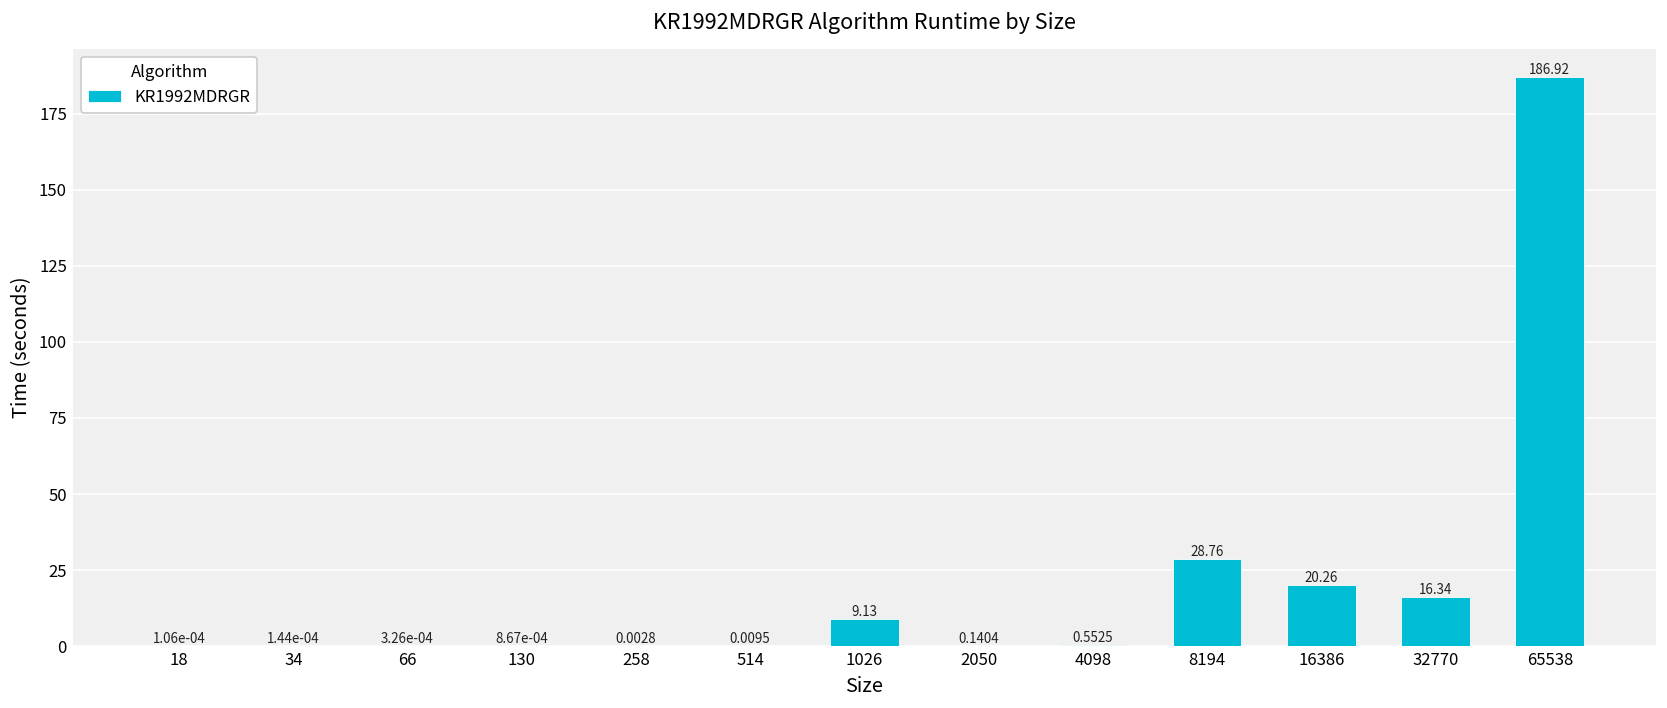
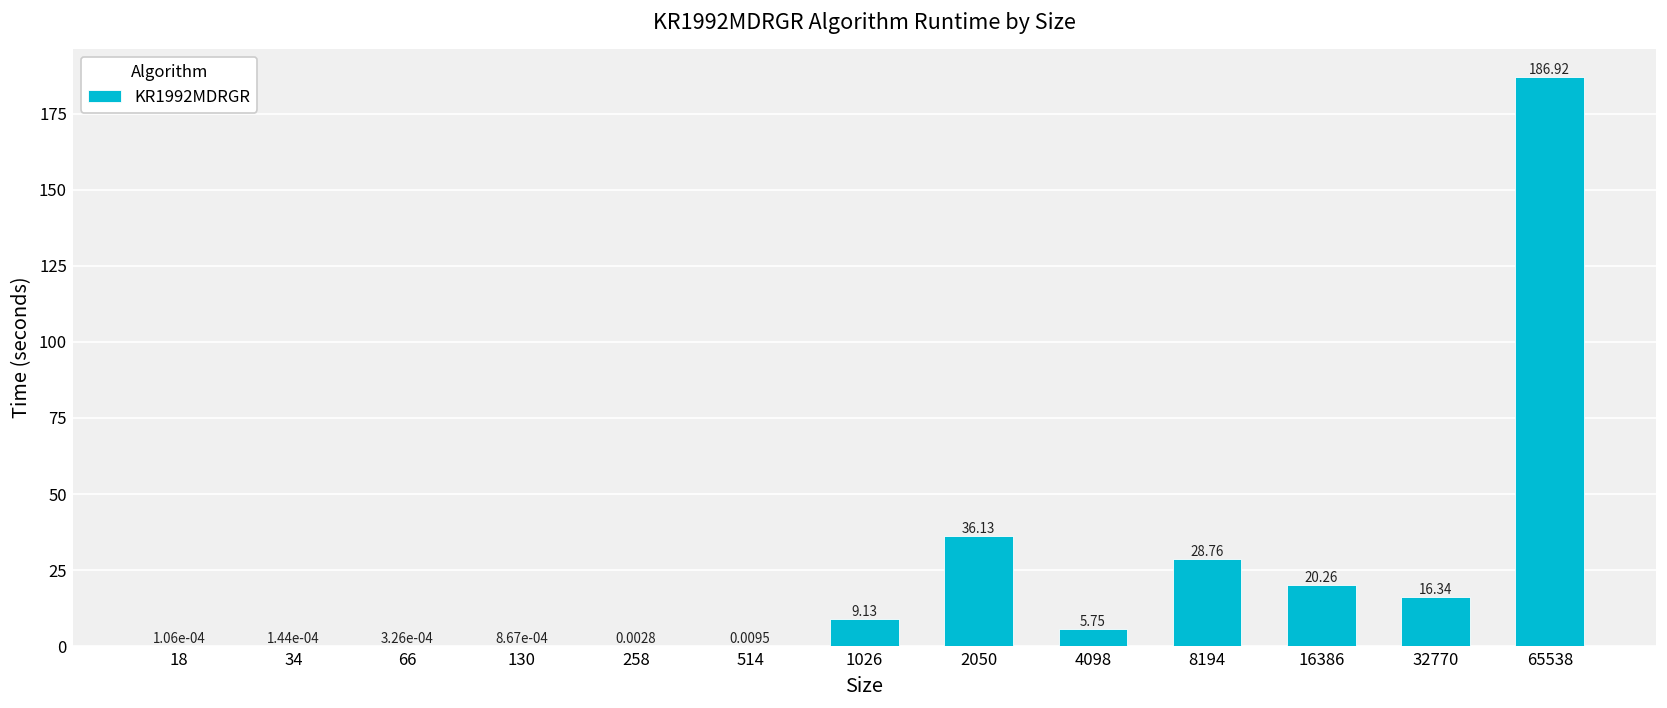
2050: 0.1404 -> 36.13
4098: 0.5525 -> 5.75
